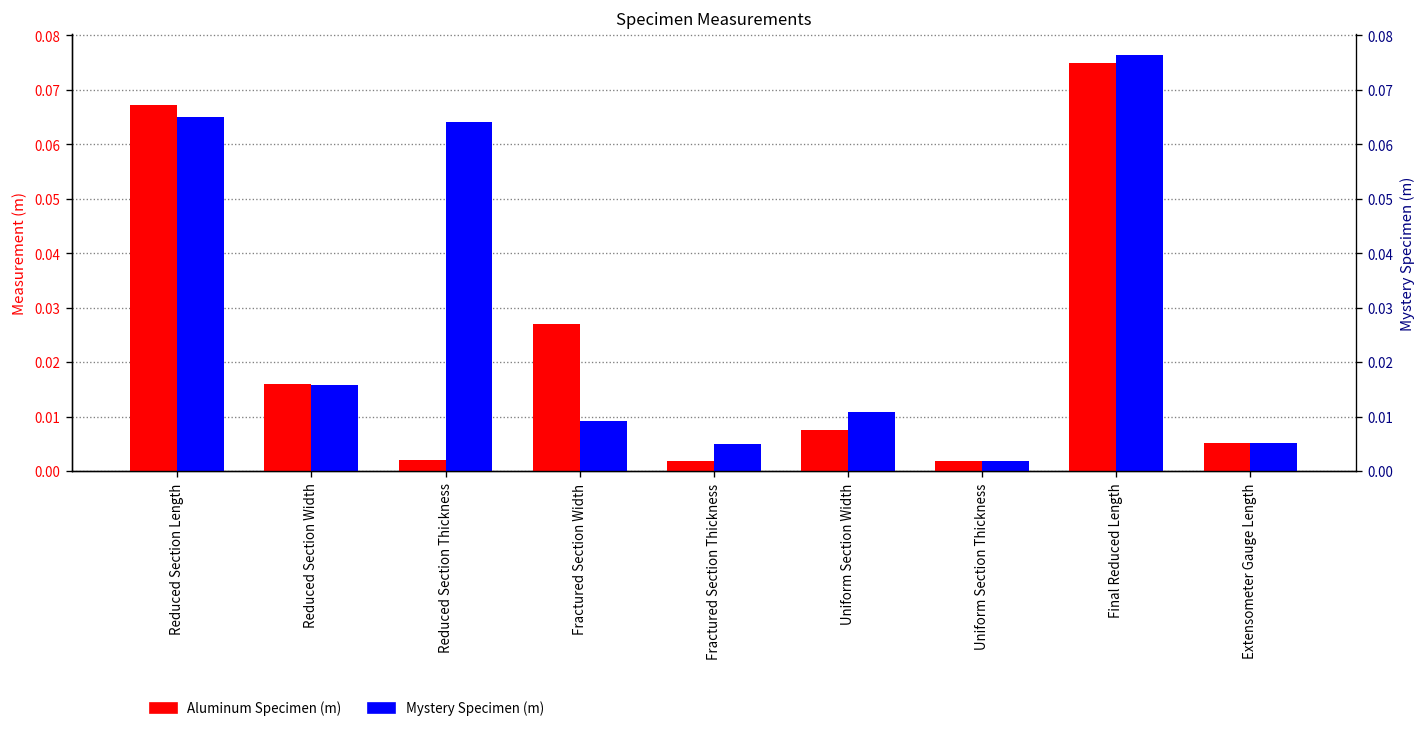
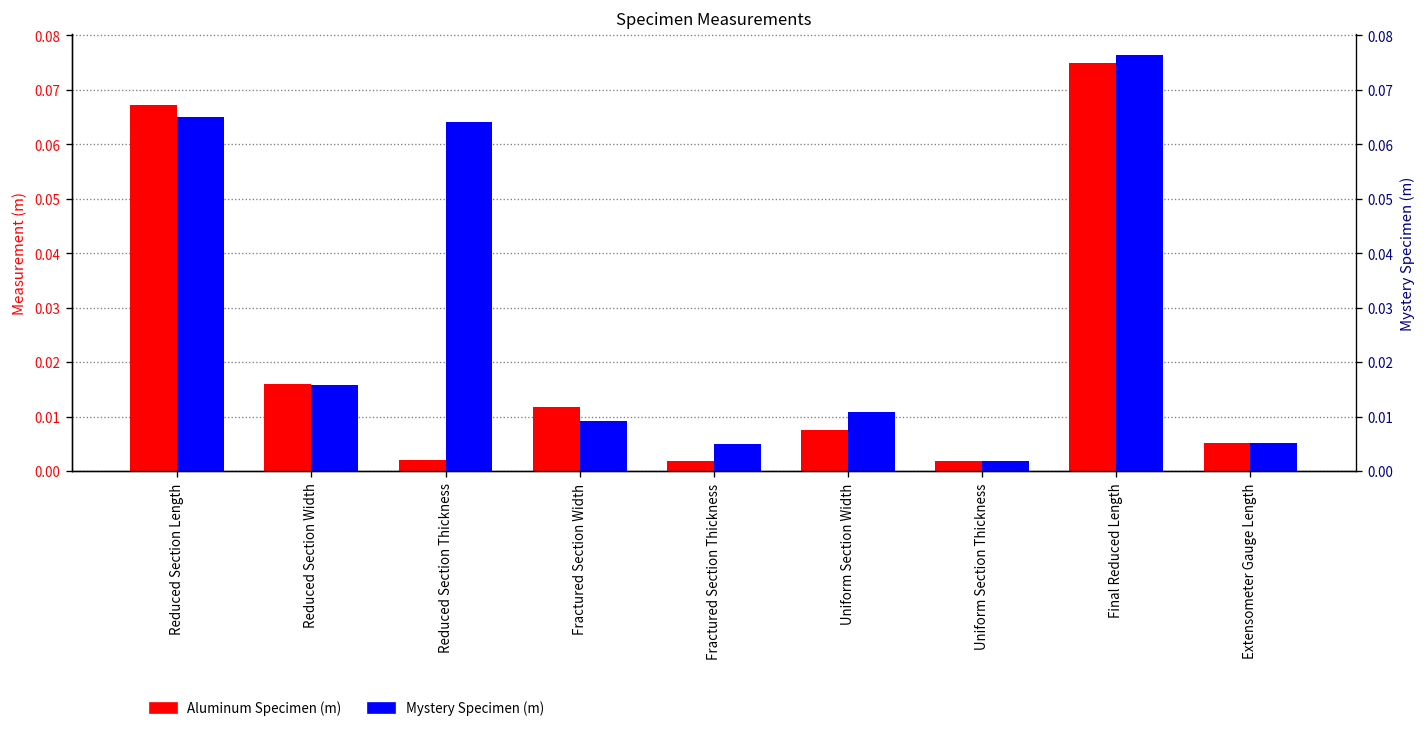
Aluminum Specimen (m), Fractured Section Width: 0.027 -> 0.012
